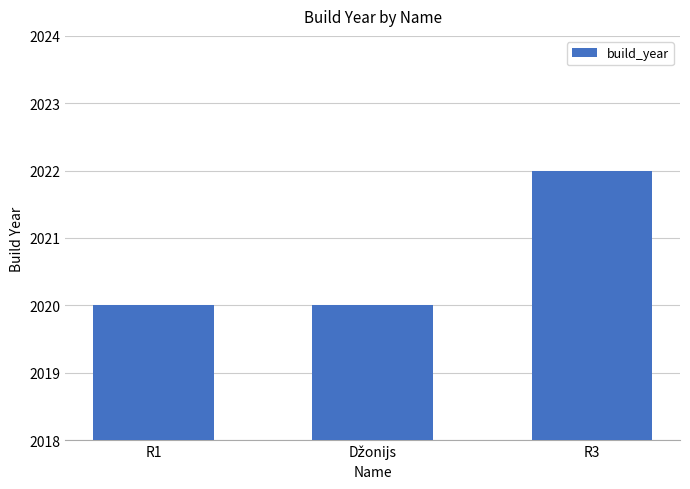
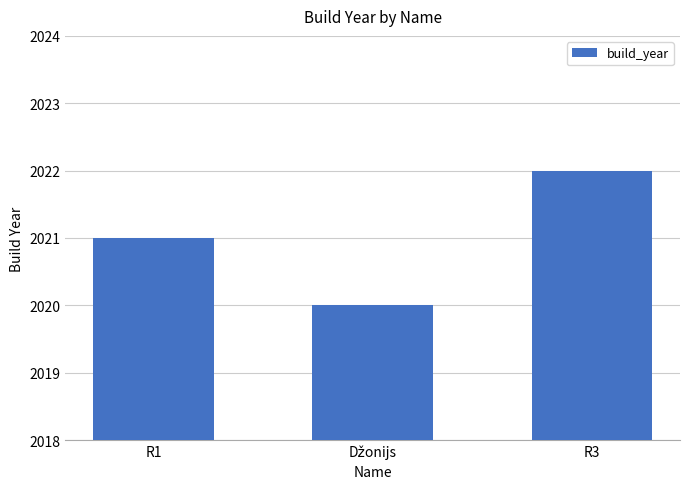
R1: 2020 -> 2021
